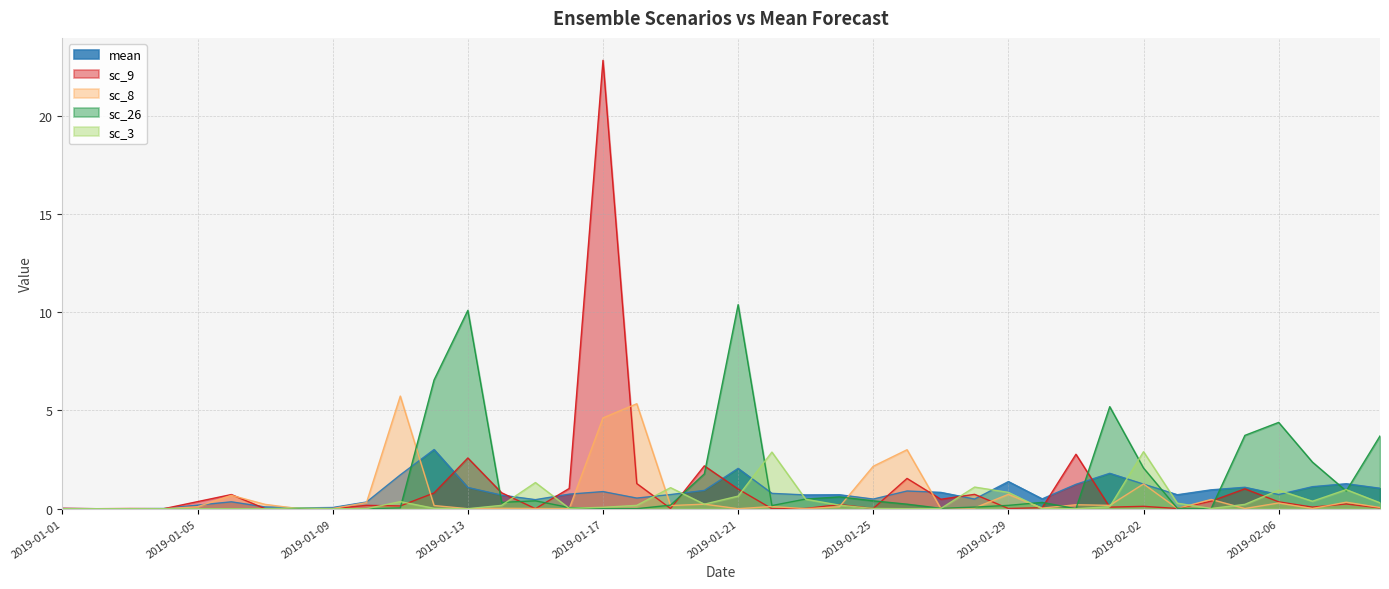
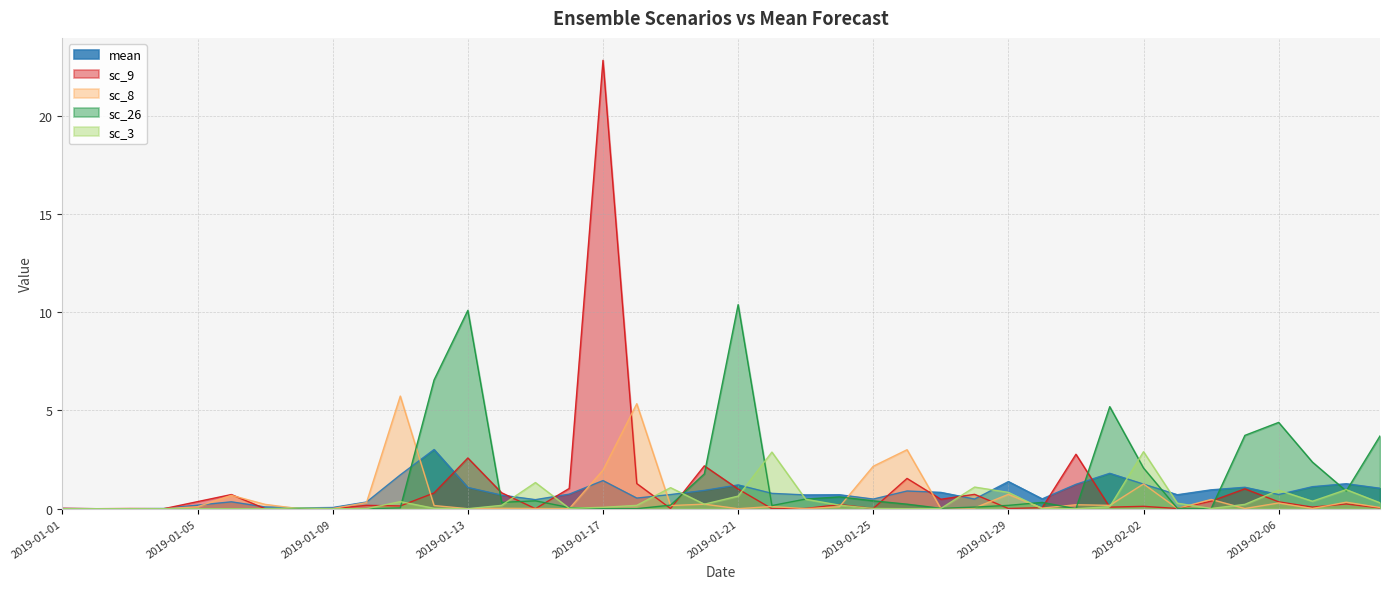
mean, 2019-01-17: 0.9 -> 1.4
sc_8, 2019-01-17: 4.6 -> 2.0
mean, 2019-01-21: 2.1 -> 1.2
